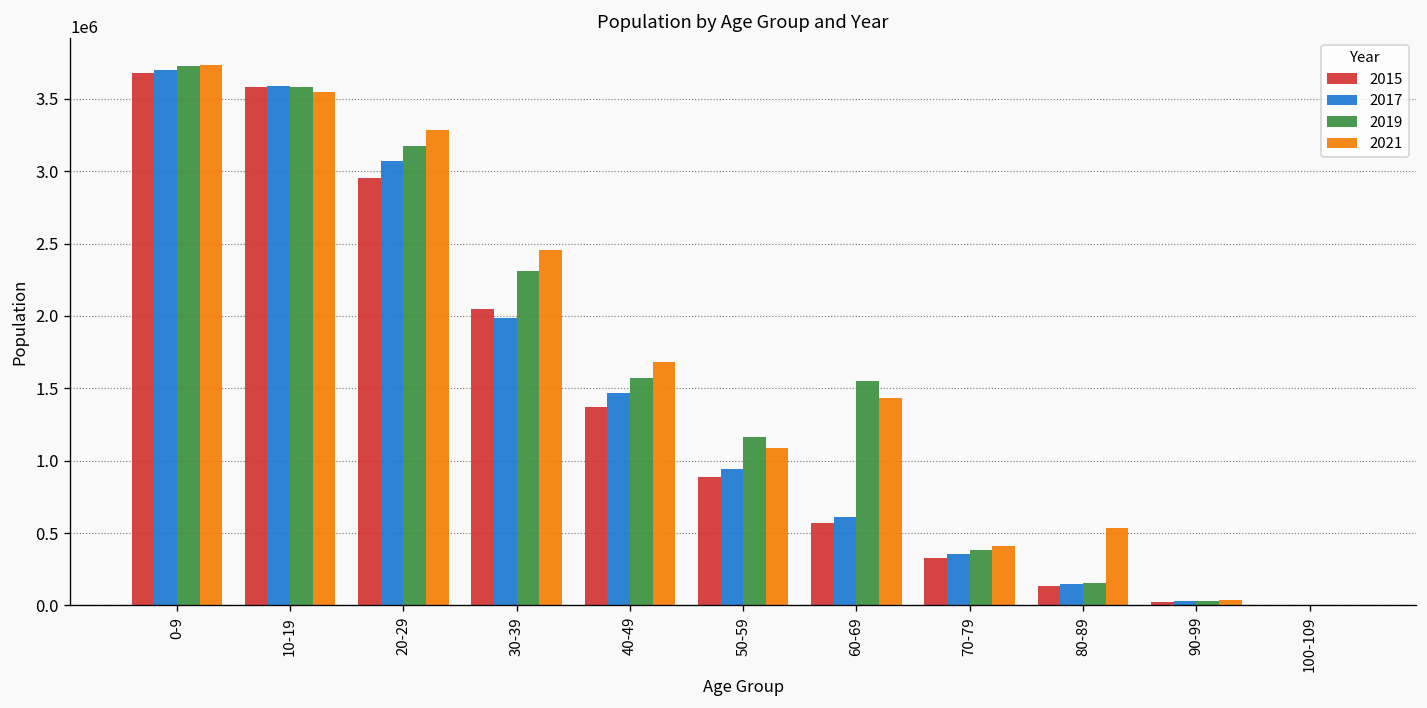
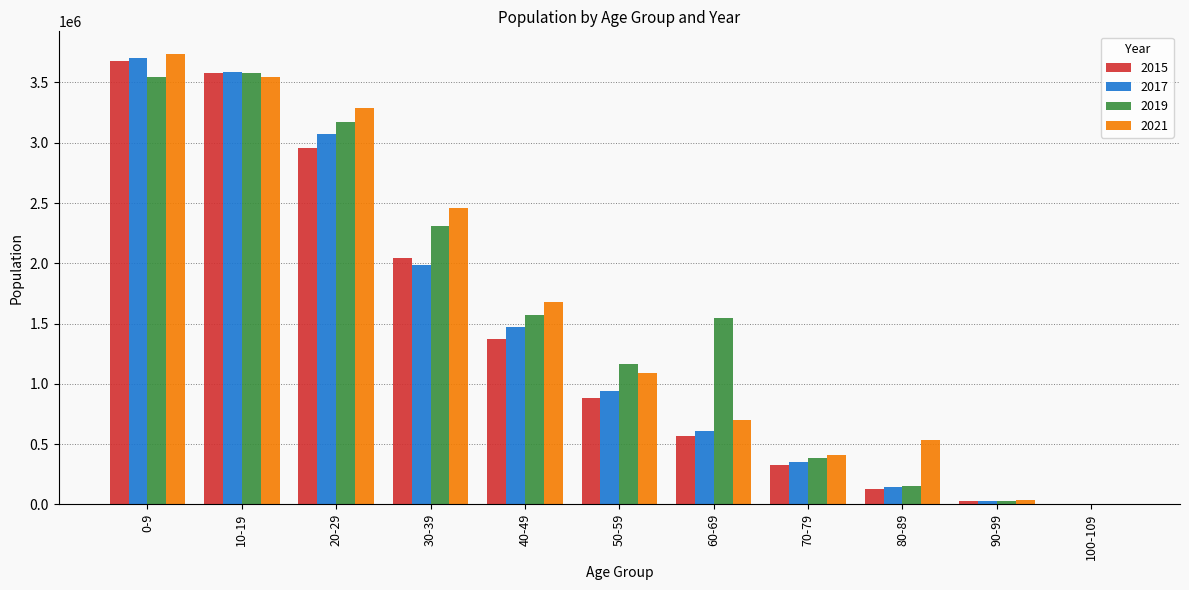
2019, 0-9: 3730000 -> 3540000
2021, 60-69: 1430000 -> 700000
